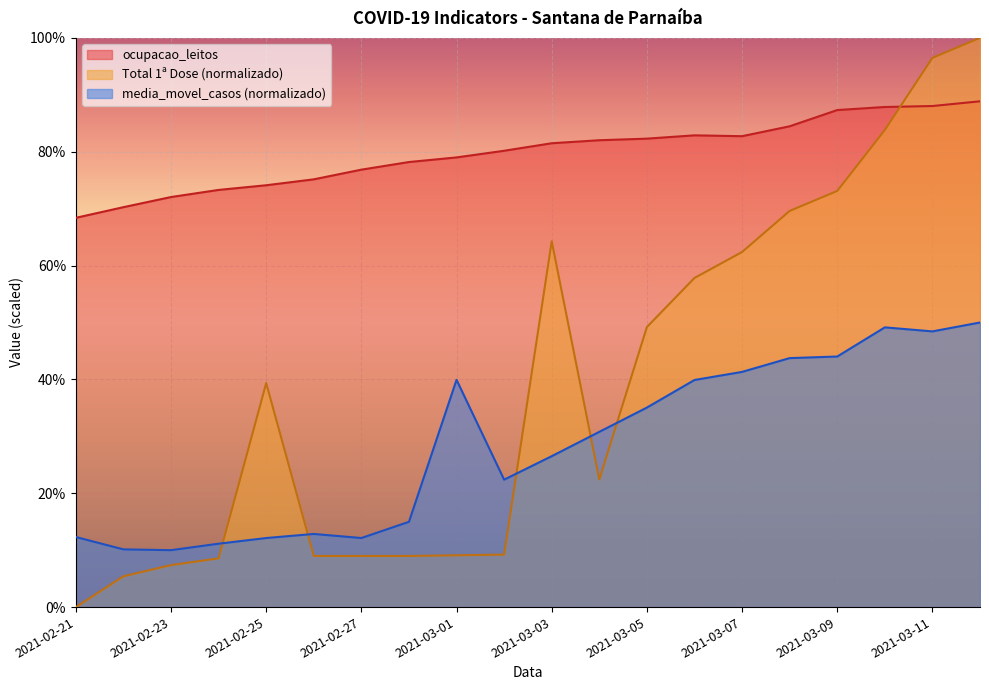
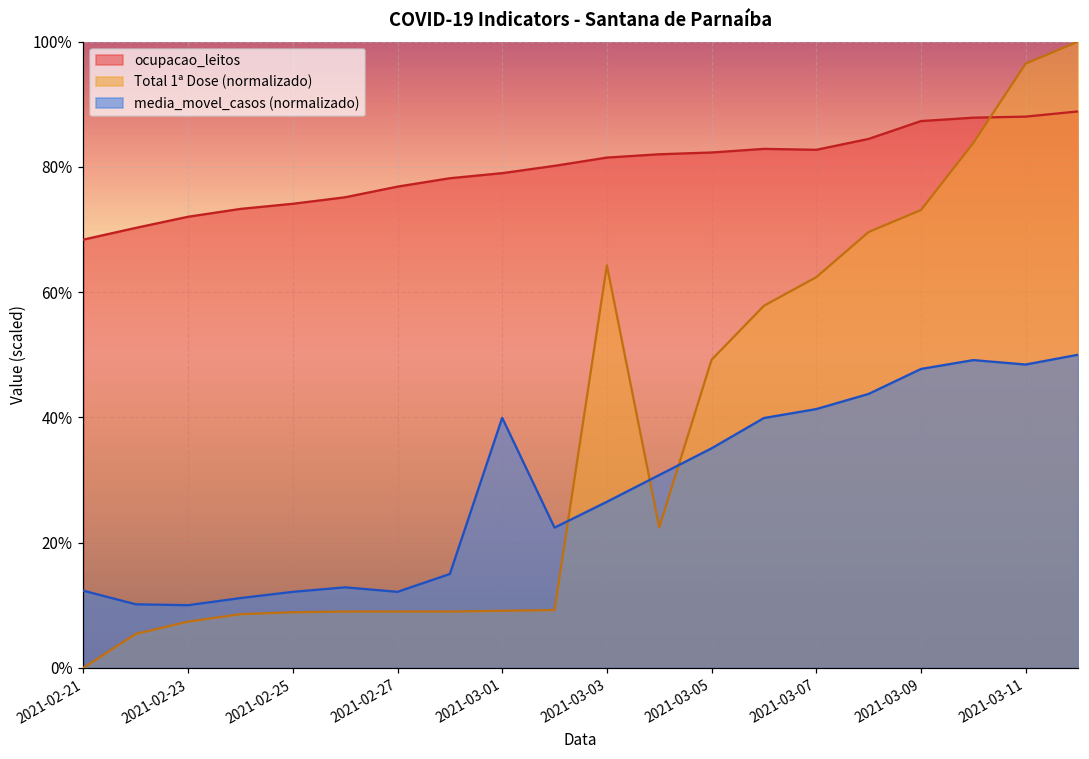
Total 1ª Dose (normalizado), 2021-02-25: 39% -> 9%
media_movel_casos (normalizado), 2021-03-09: 44% -> 48%
